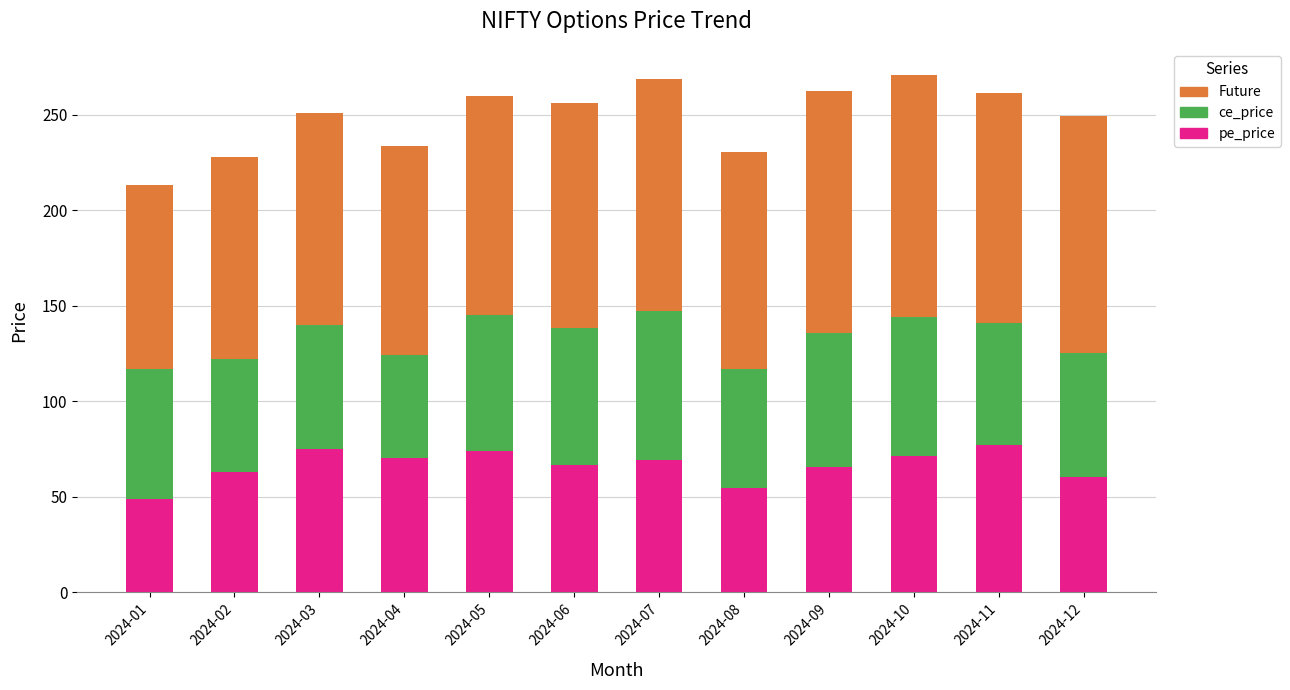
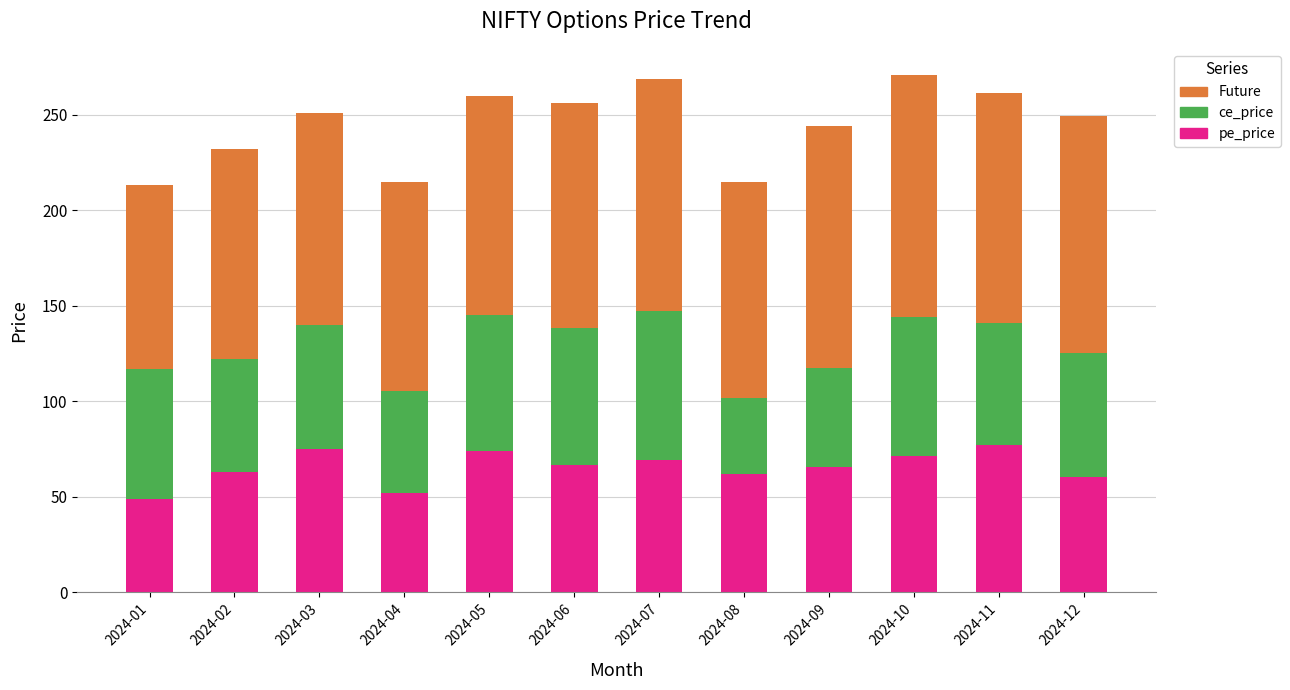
Future, 2024-02: 106 -> 110
pe_price, 2024-04: 71 -> 52
pe_price, 2024-08: 55 -> 62
ce_price, 2024-08: 62 -> 40
ce_price, 2024-09: 70 -> 51
